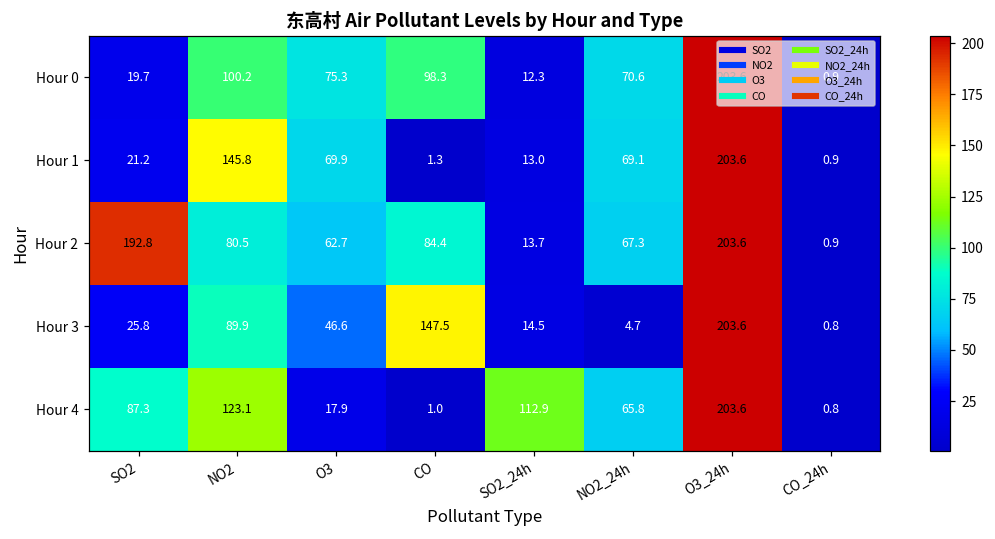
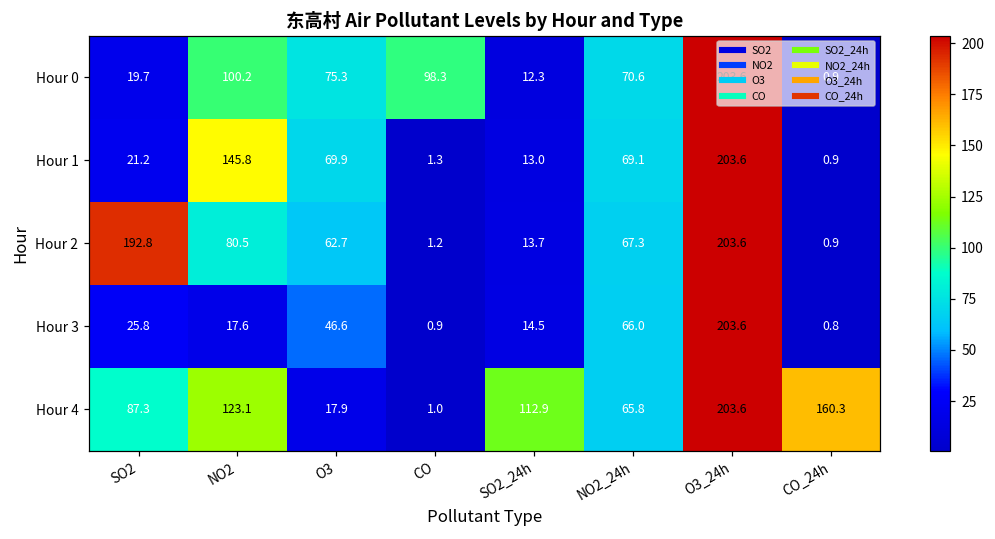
Hour 2, CO: 84.4 -> 1.2
Hour 3, NO2: 89.9 -> 17.6
Hour 3, CO: 147.5 -> 0.9
Hour 3, NO2_24h: 4.7 -> 66.0
Hour 4, CO_24h: 0.8 -> 160.3
